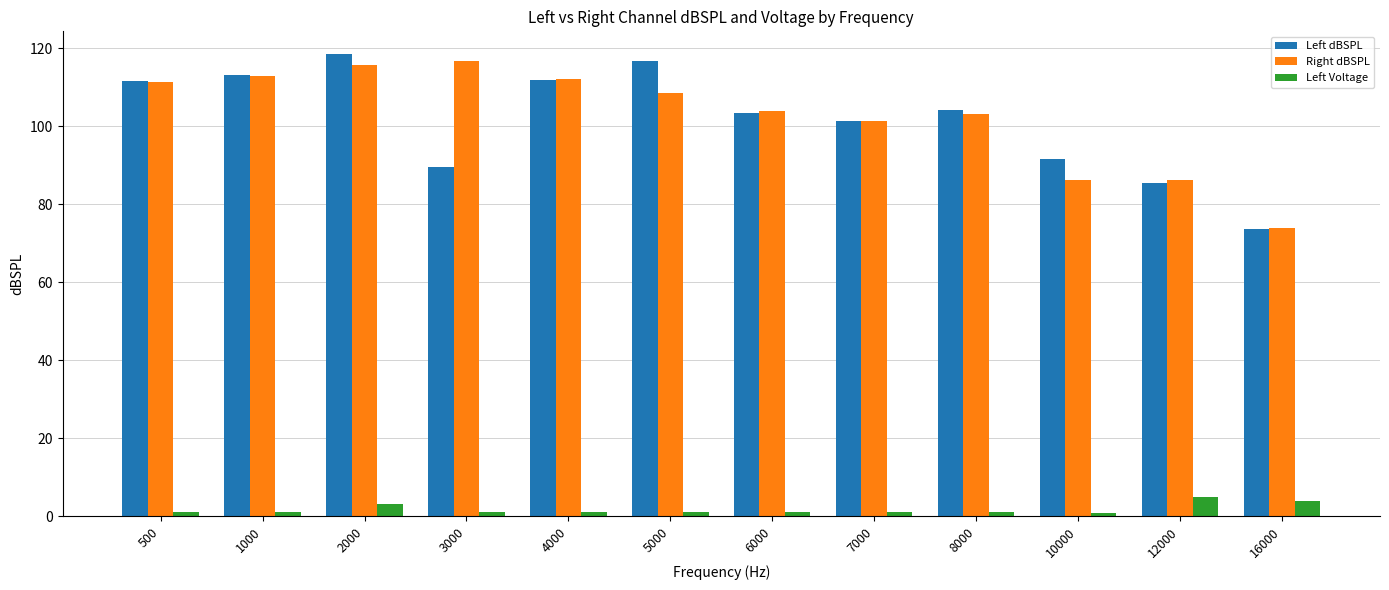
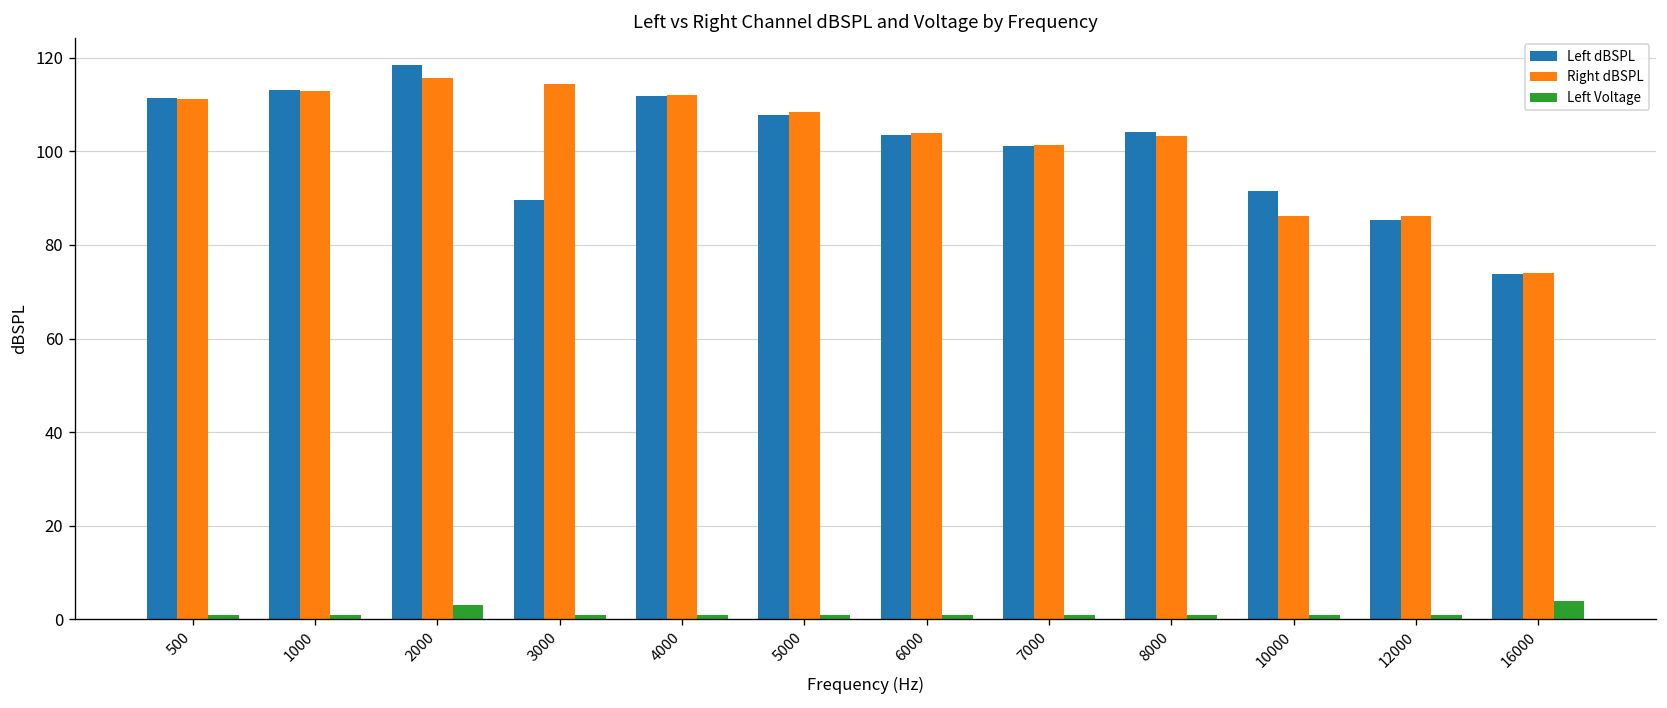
Right dBSPL, 3000: 117 -> 115
Left dBSPL, 5000: 117 -> 108
Left Voltage, 12000: 5 -> 1
